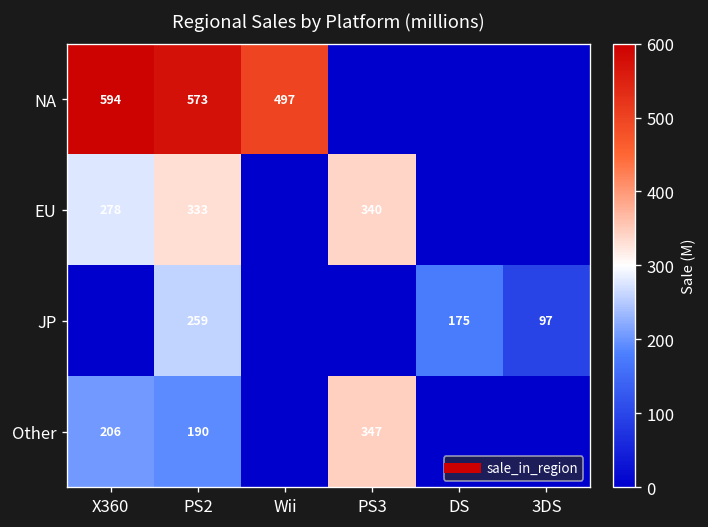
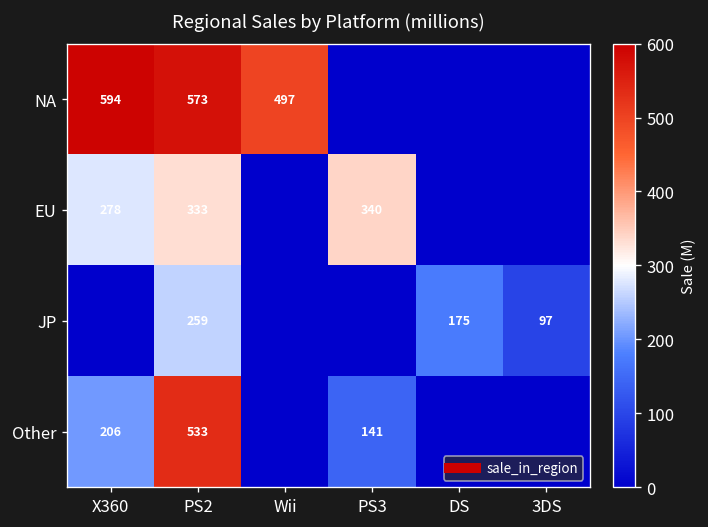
Other, PS2: 190 -> 533
Other, PS3: 347 -> 141
